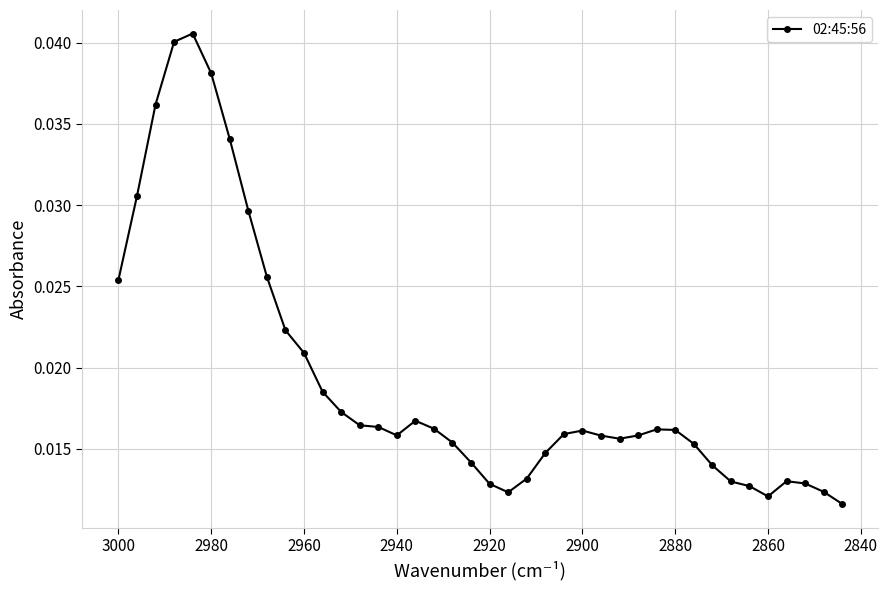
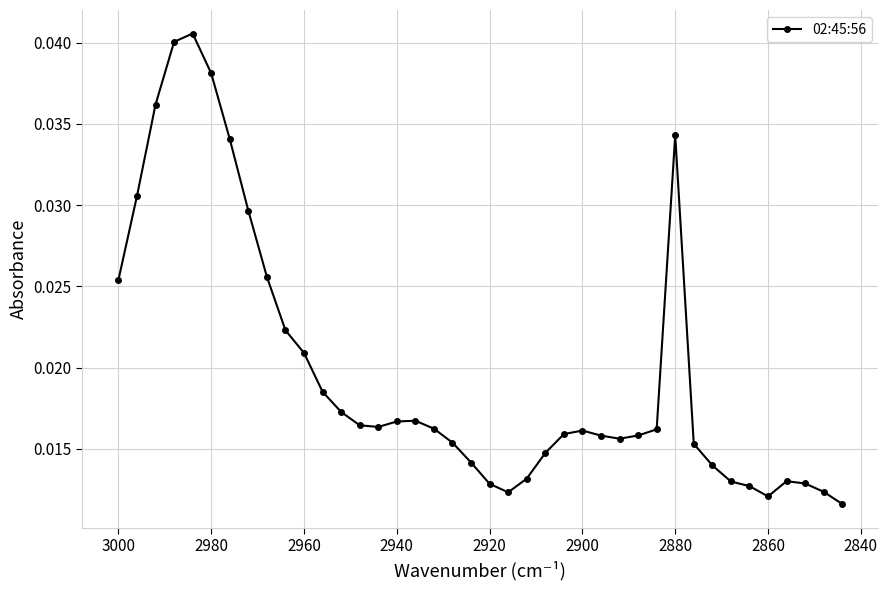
2940: 0.0158 -> 0.0167
2880: 0.0162 -> 0.0343
